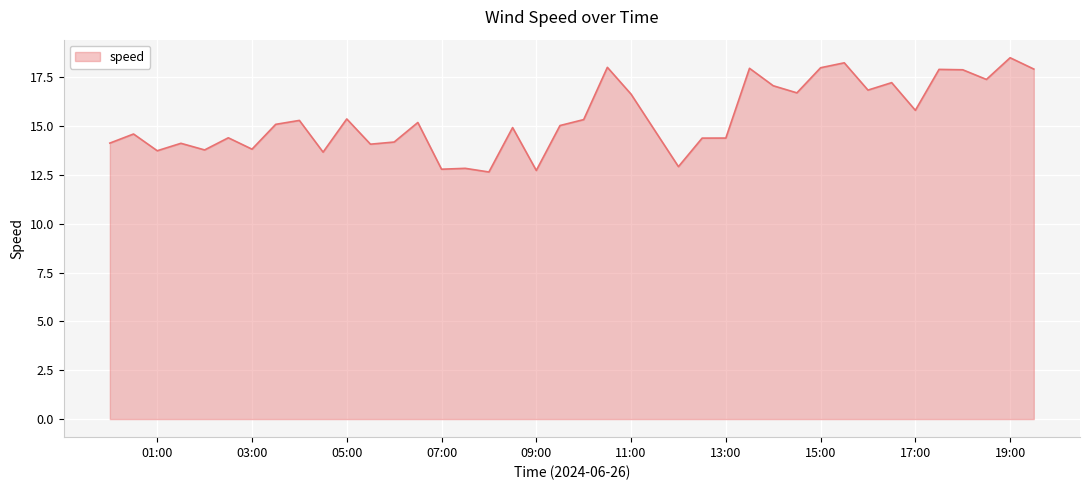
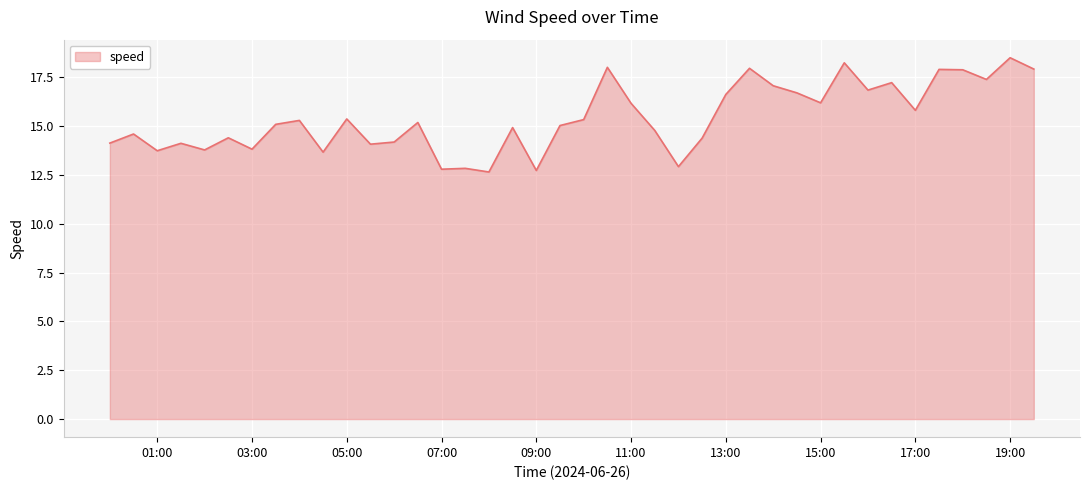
11:00: 16.6 -> 16.2
13:00: 14.4 -> 16.6
15:00: 18.0 -> 16.2
